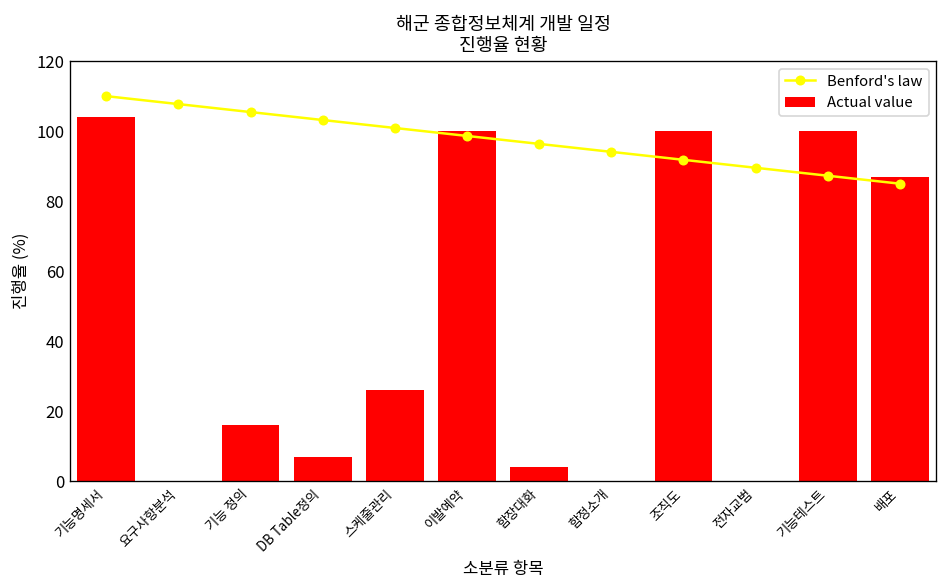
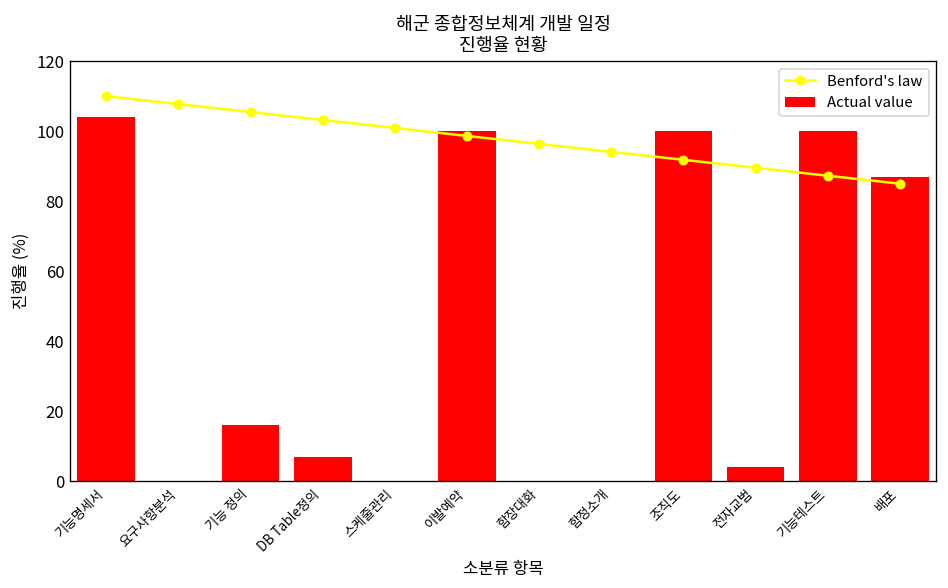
Actual value, 스케줄관리: 26 -> 0
Actual value, 함장대화: 4 -> 0
Actual value, 전자교범: 0 -> 4
